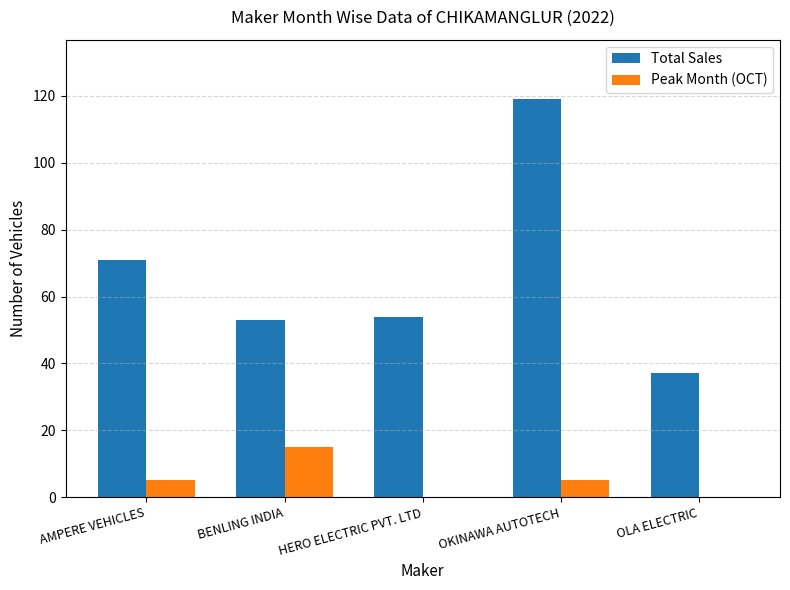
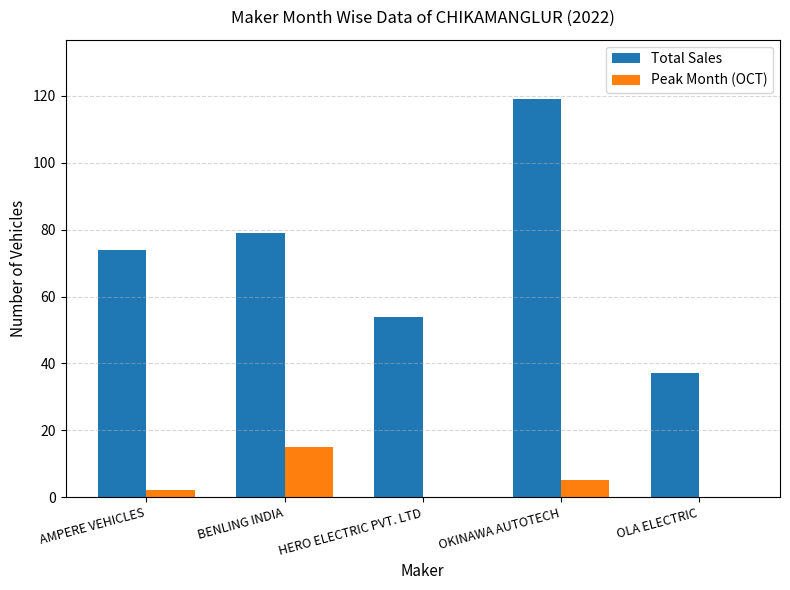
Total Sales, AMPERE VEHICLES: 71 -> 74
Peak Month (OCT), AMPERE VEHICLES: 5 -> 2
Total Sales, BENLING INDIA: 53 -> 79
